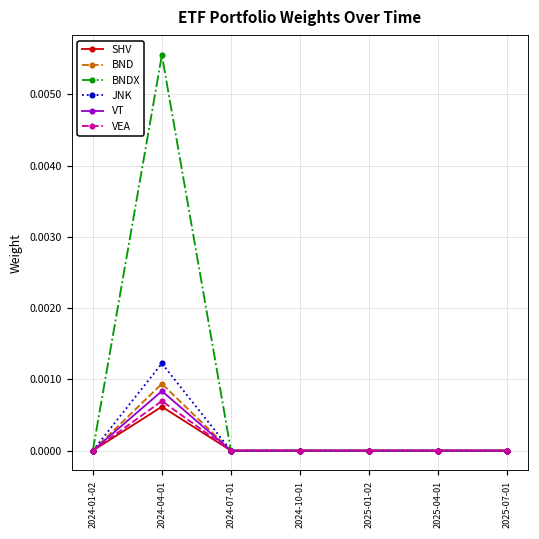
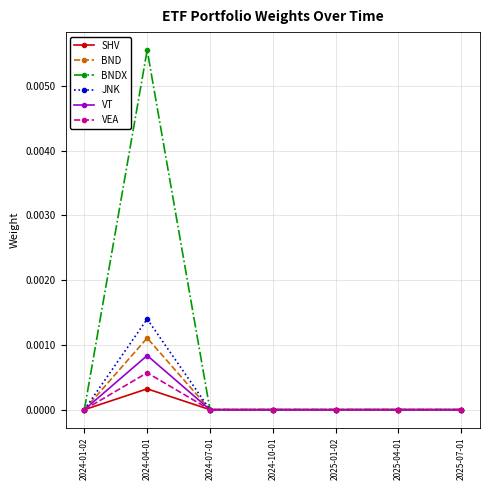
SHV, 2024-04-01: 0.0006 -> 0.0003
BND, 2024-04-01: 0.0009 -> 0.0011
JNK, 2024-04-01: 0.0012 -> 0.0014
VEA, 2024-04-01: 0.0007 -> 0.0006
